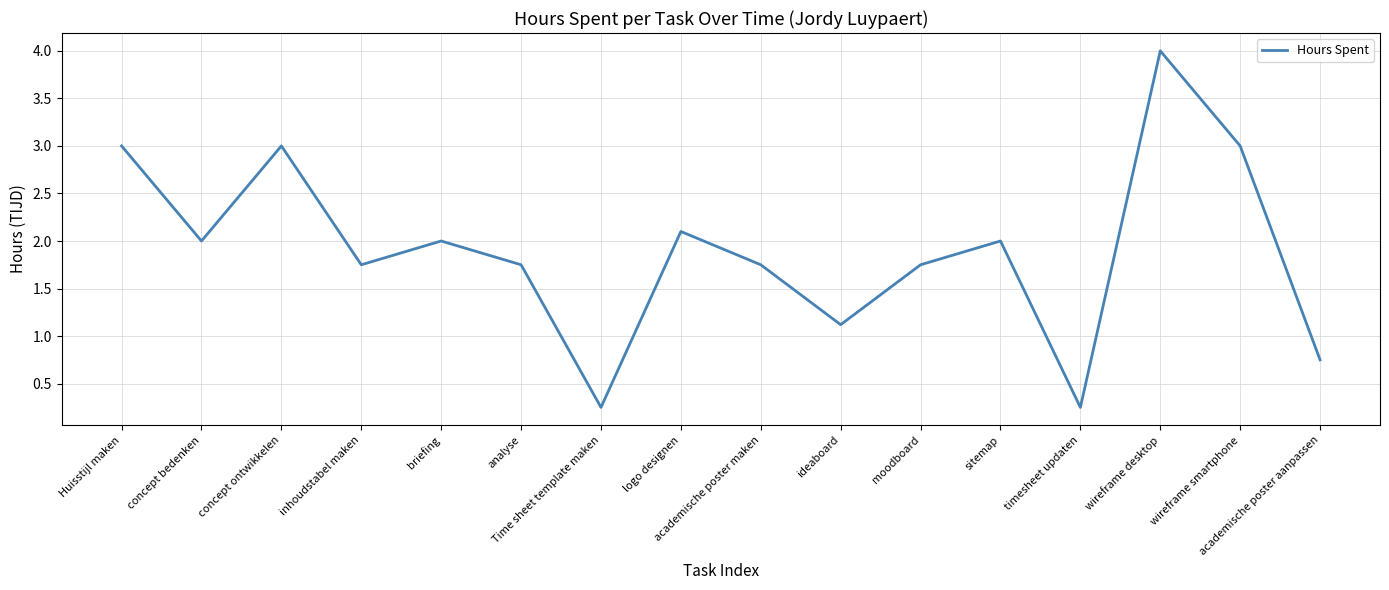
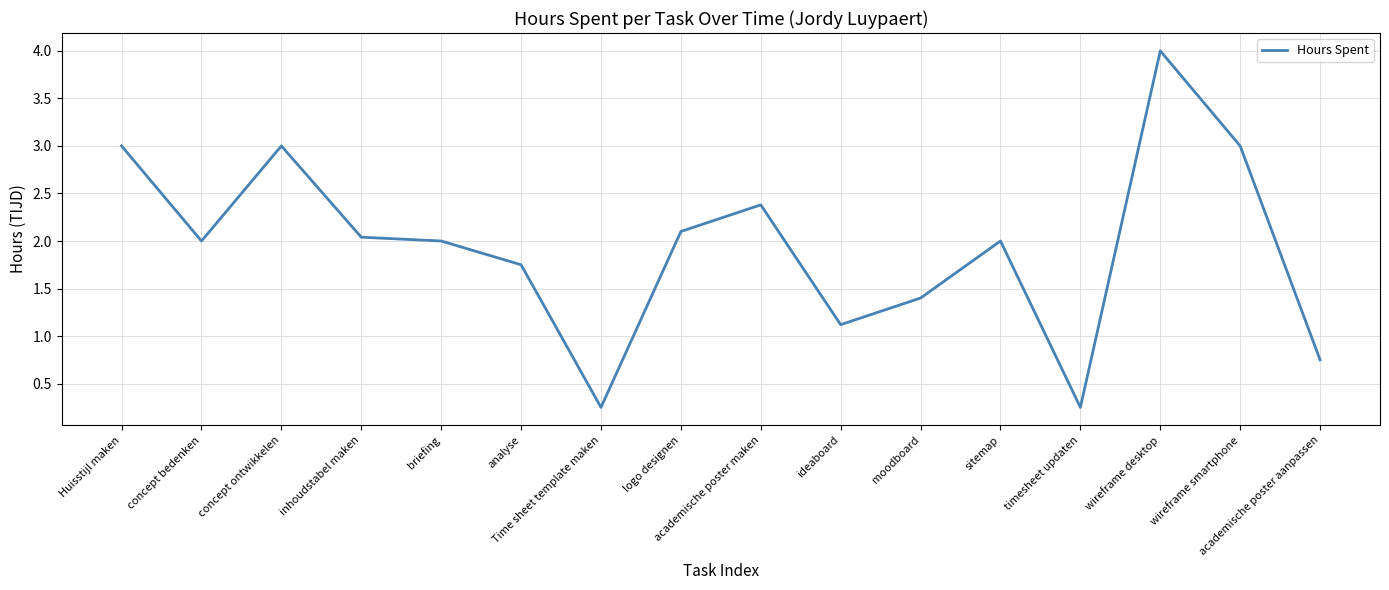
inhoudstabel maken: 1.8 -> 2.0
academische poster maken: 1.8 -> 2.4
moodboard: 1.8 -> 1.4
